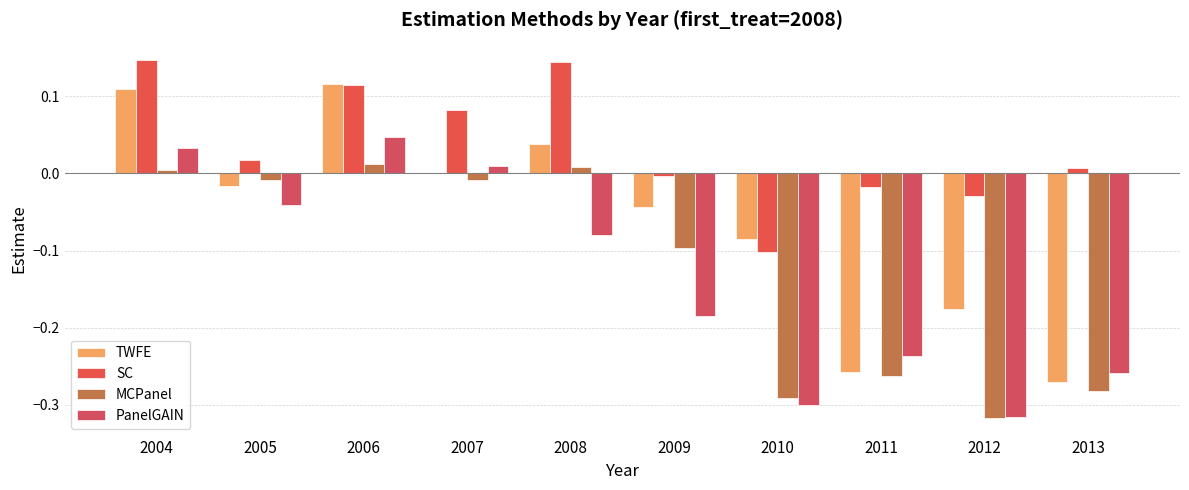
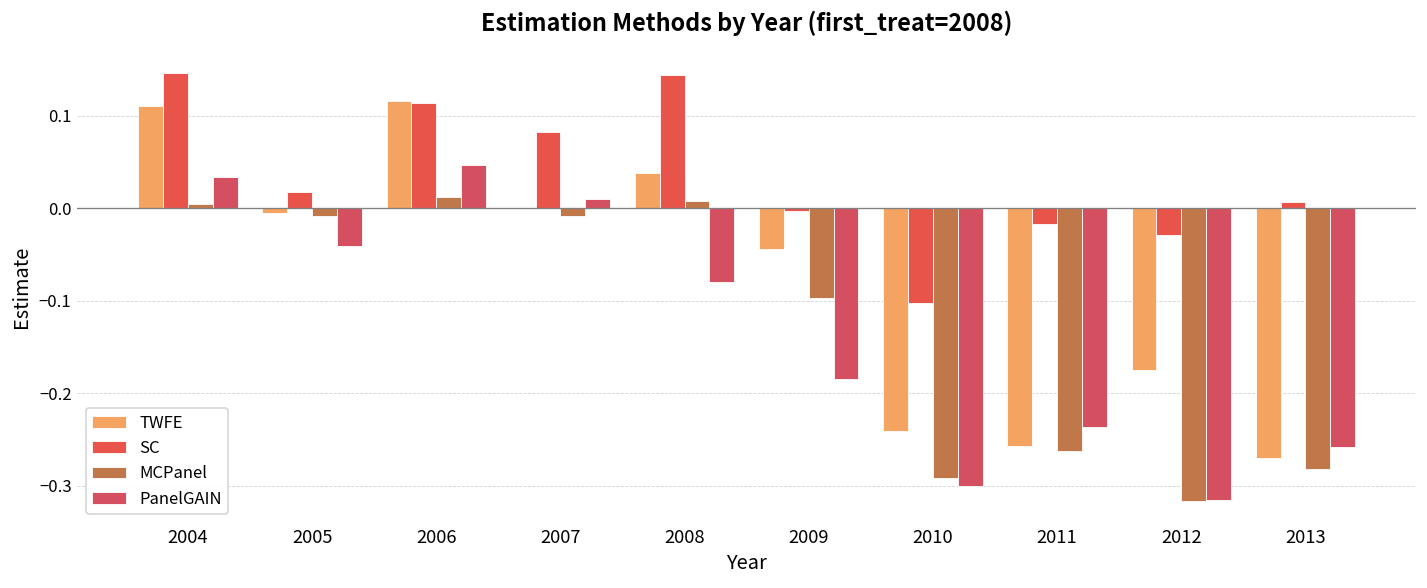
TWFE, 2005: -0.02 -> -0.01
TWFE, 2010: -0.08 -> -0.24
